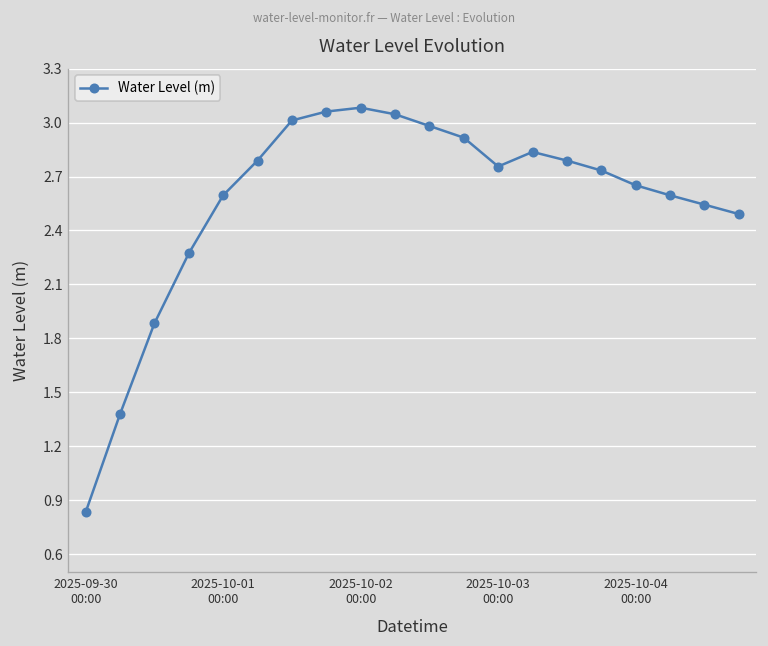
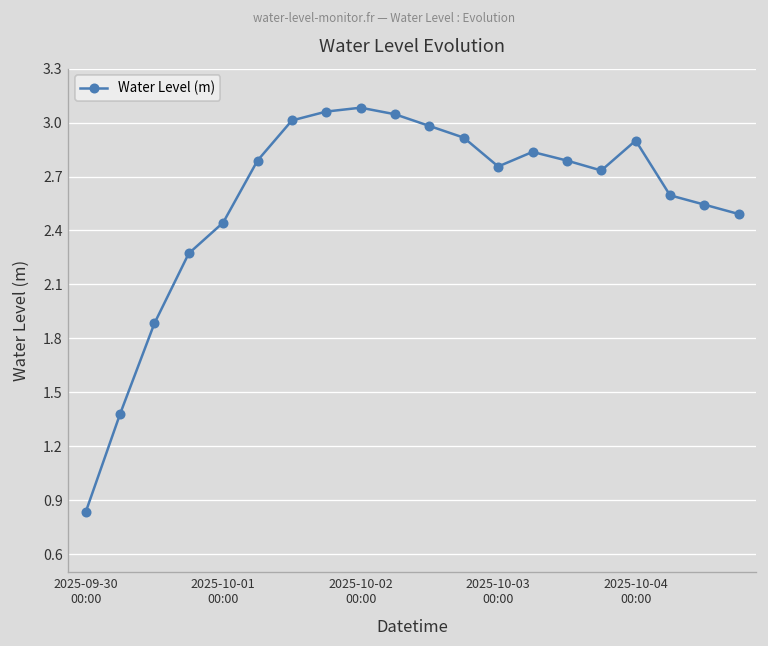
2025-10-01 00:00: 2.60 -> 2.44
2025-10-04 00:00: 2.65 -> 2.90
